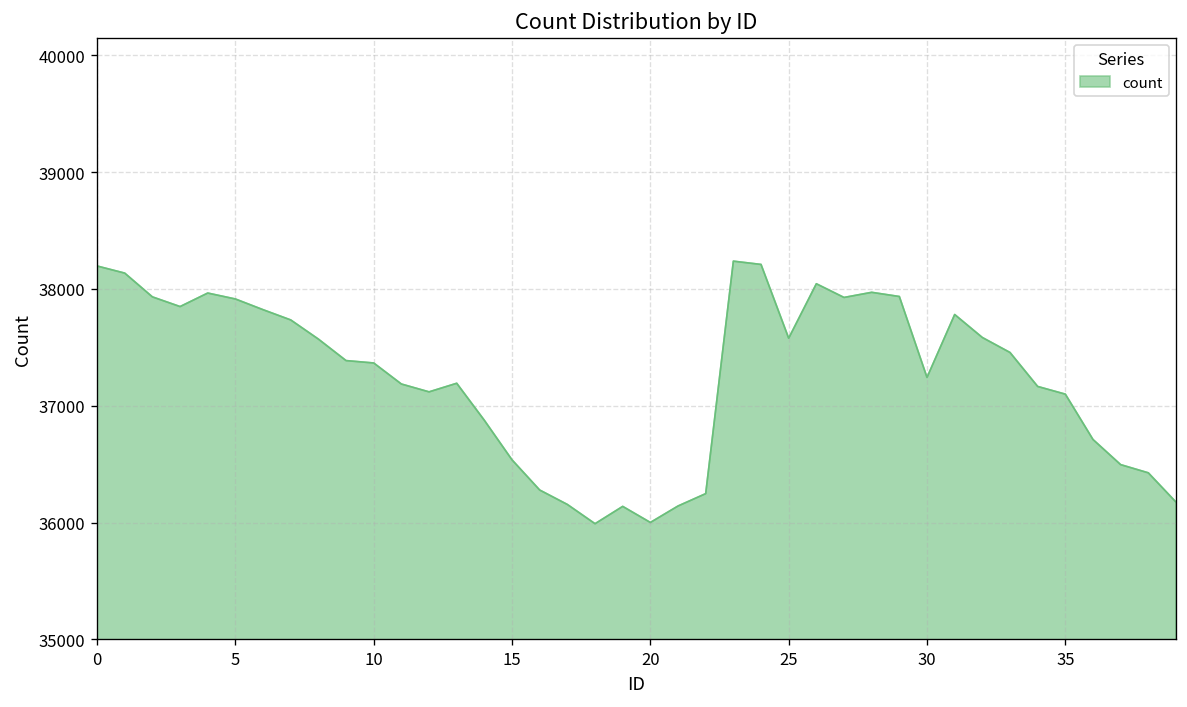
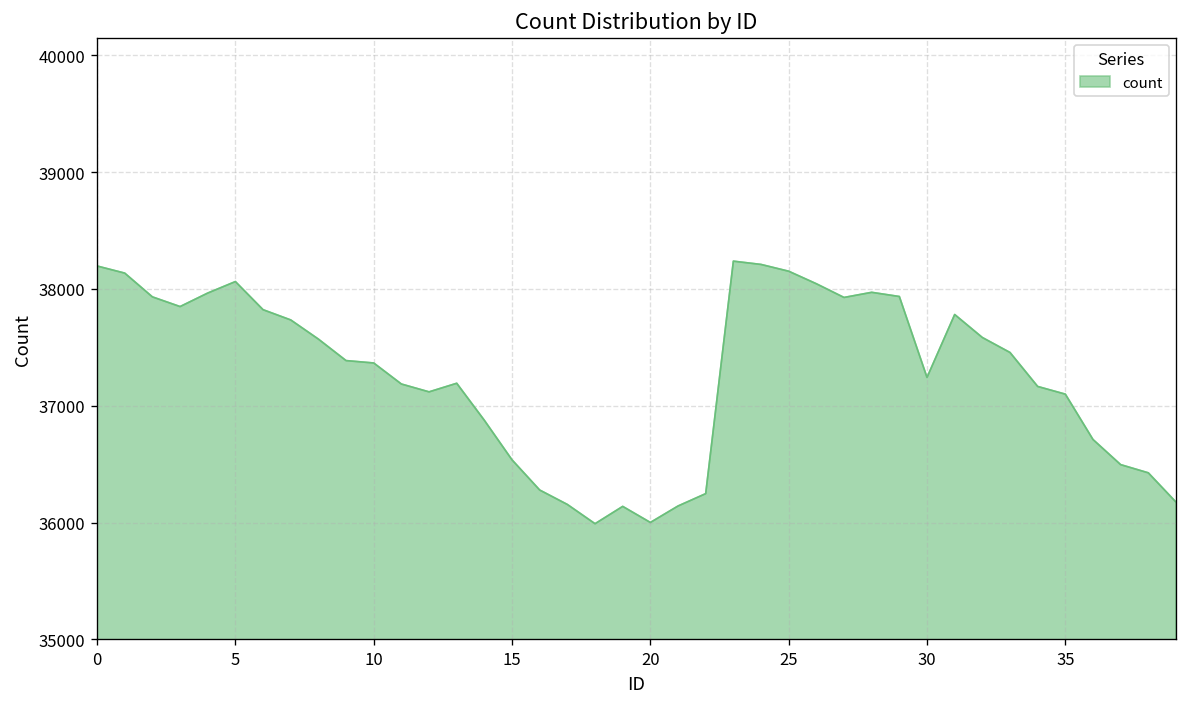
5: 37900 -> 38100
25: 37600 -> 38200
